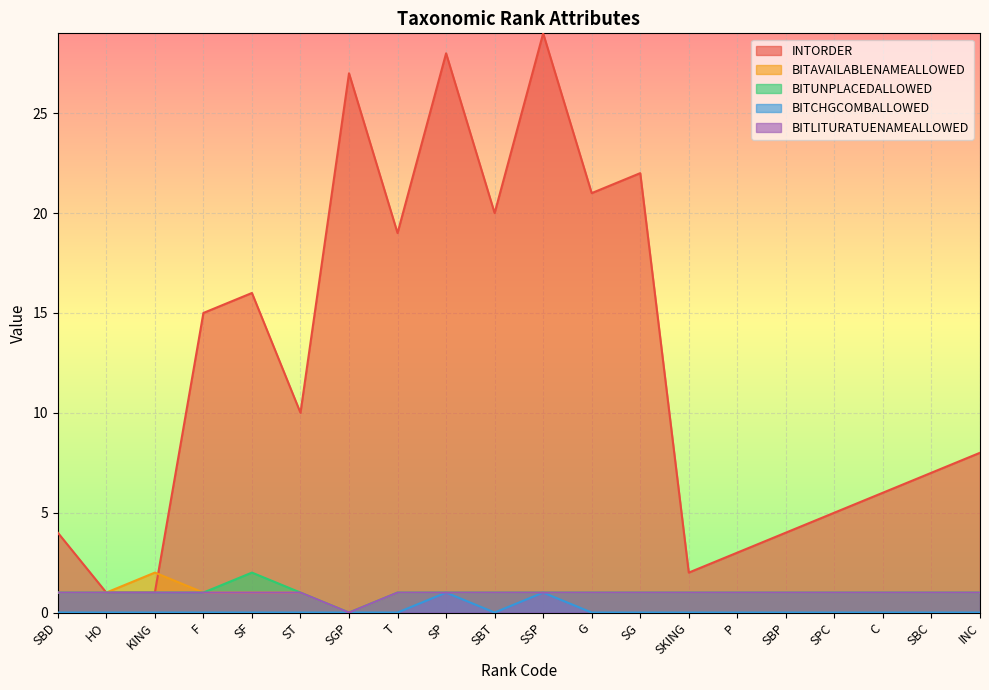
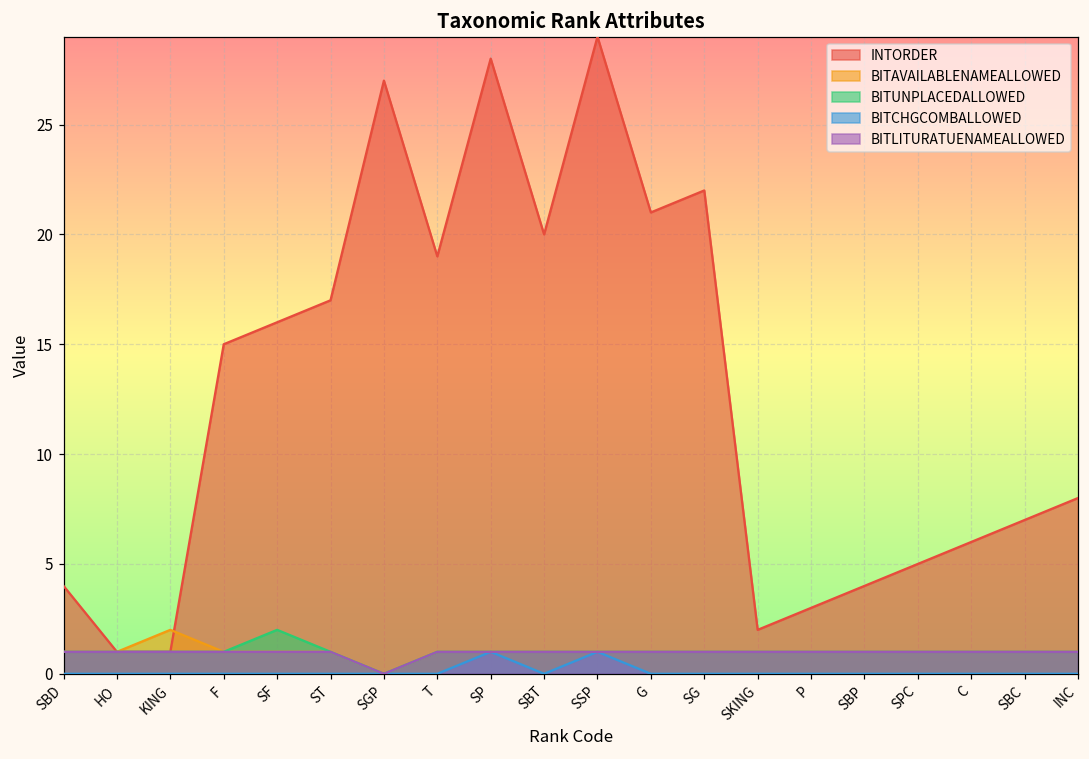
INTORDER, ST: 10 -> 17
